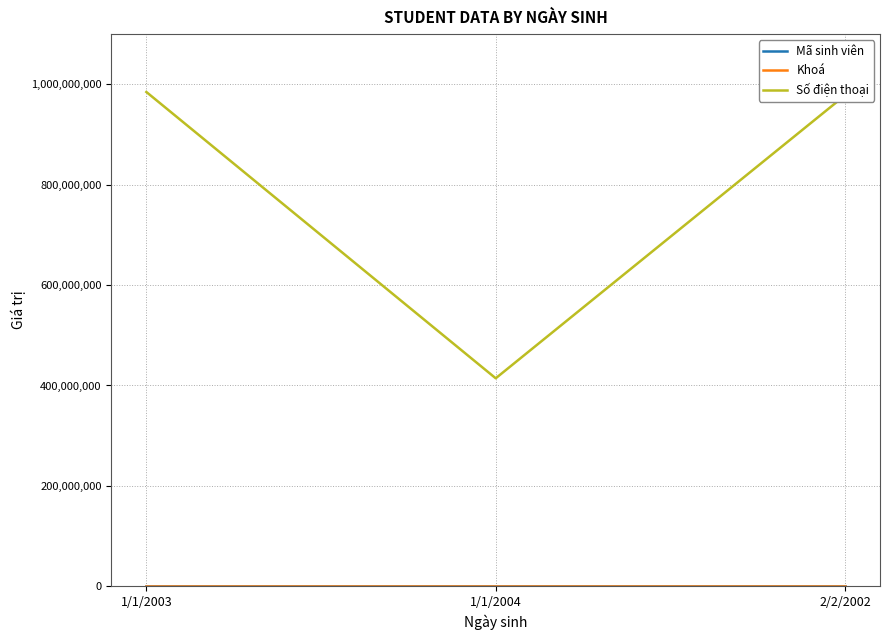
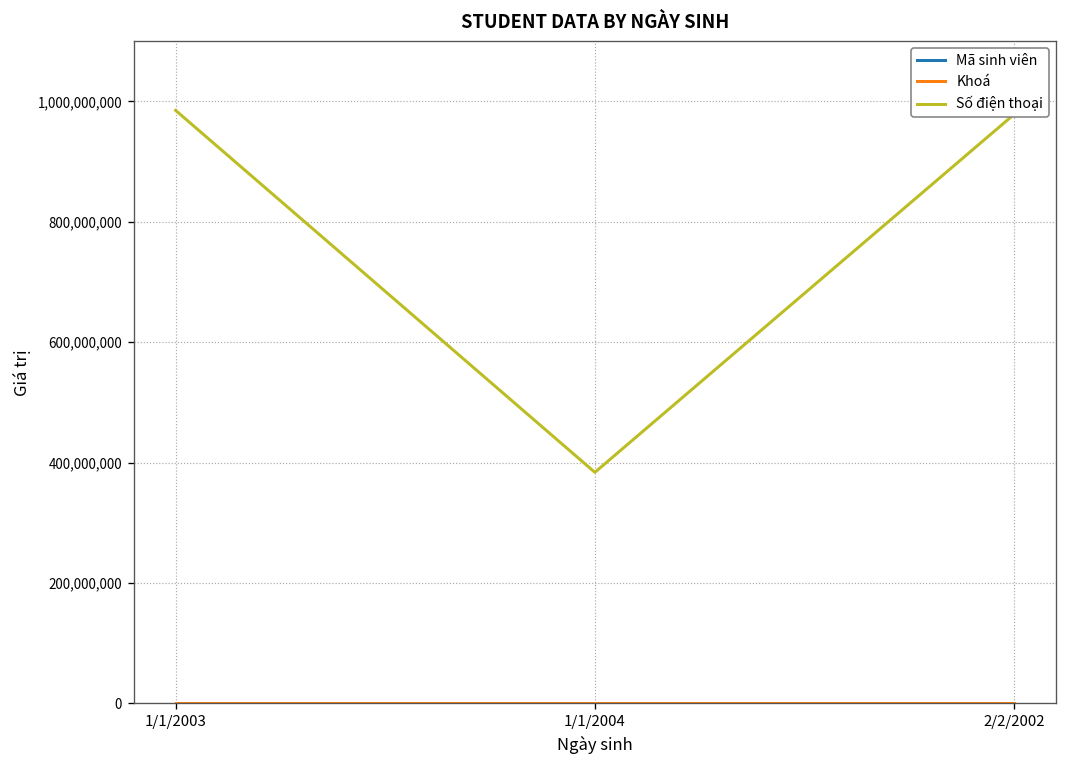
Số điện thoại, 1/1/2004: 410,000,000 -> 380,000,000
